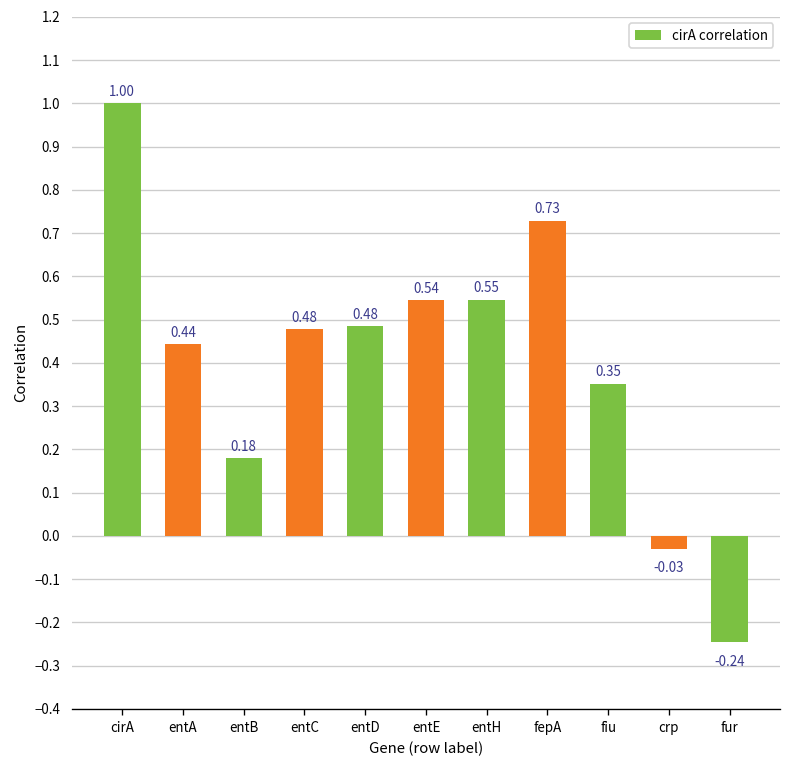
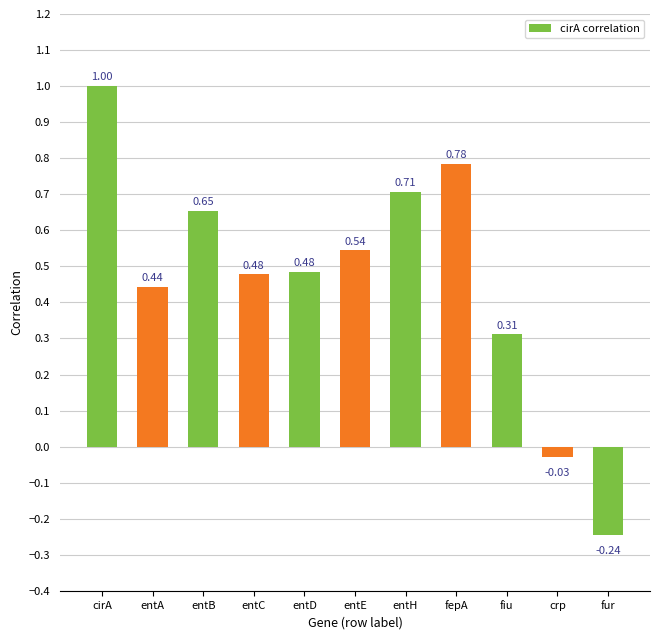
entB: 0.18 -> 0.65
entH: 0.55 -> 0.71
fepA: 0.73 -> 0.78
fiu: 0.35 -> 0.31
